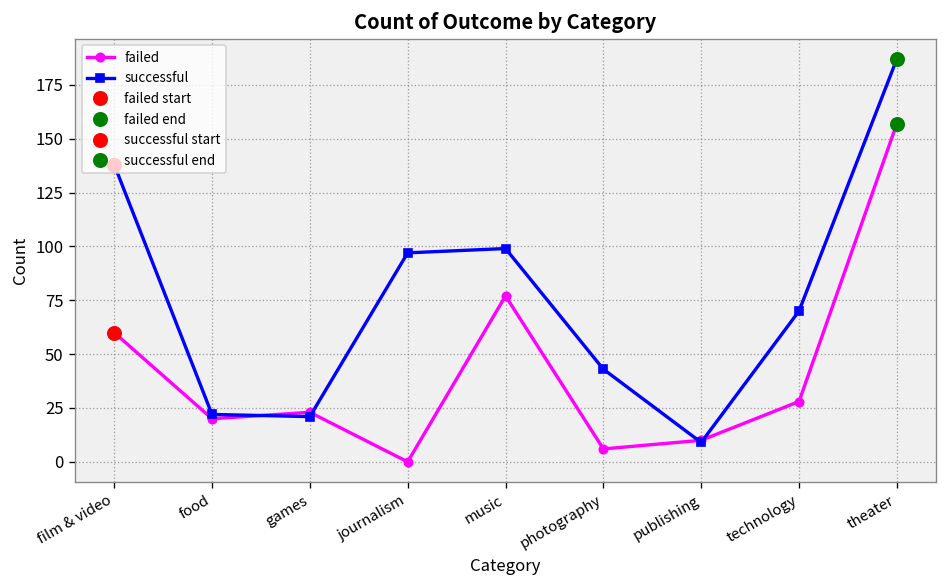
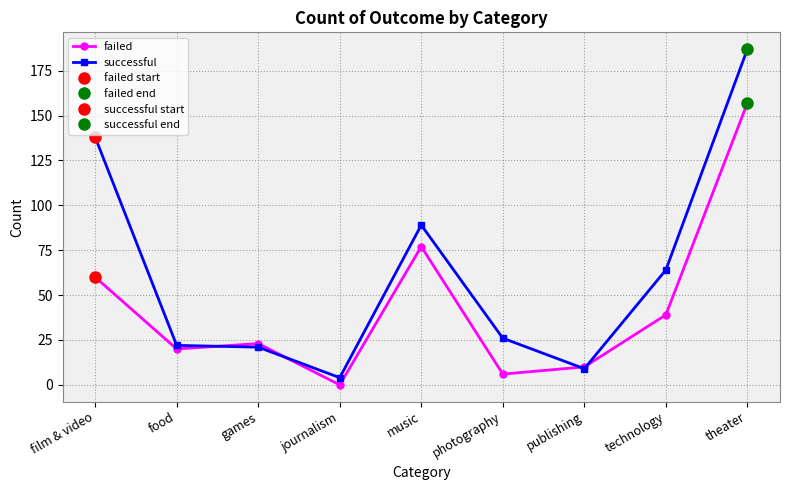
successful, journalism: 97 -> 4
successful, music: 99 -> 89
successful, photography: 43 -> 26
failed, technology: 28 -> 39
successful, technology: 70 -> 64
